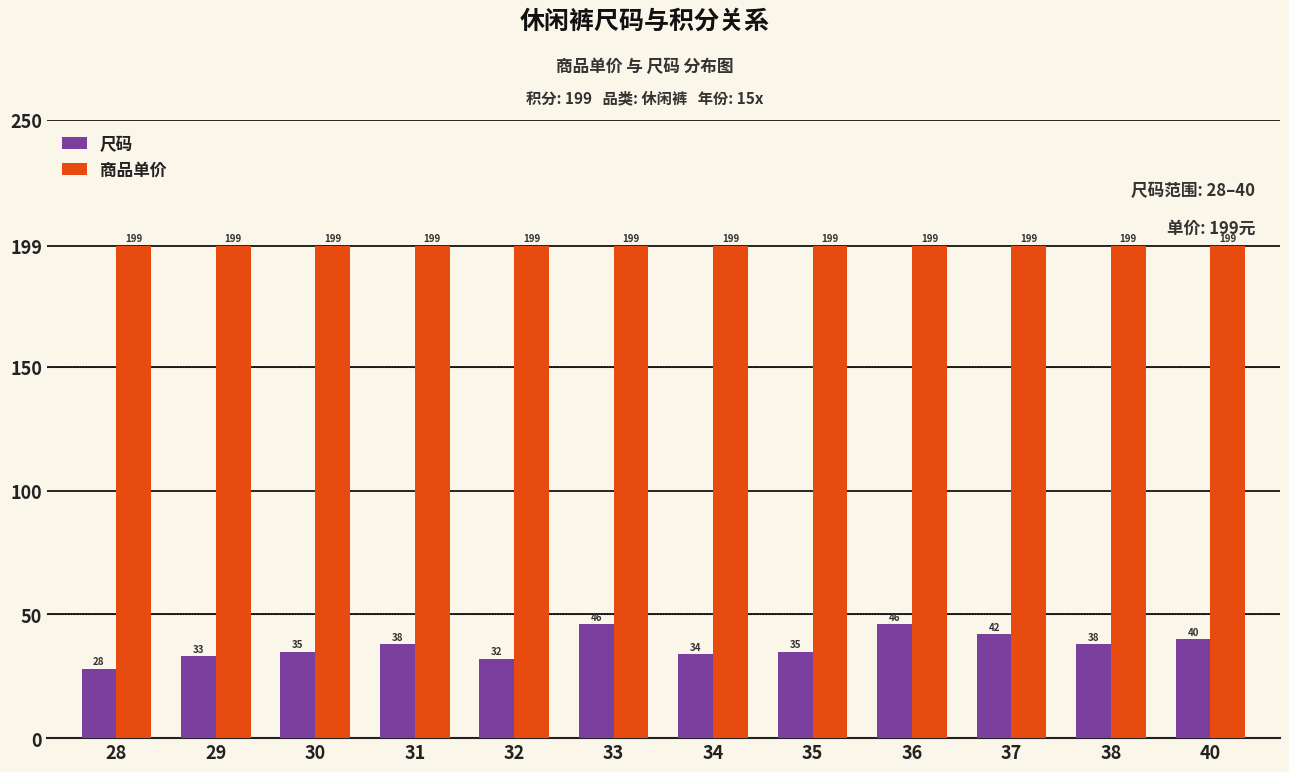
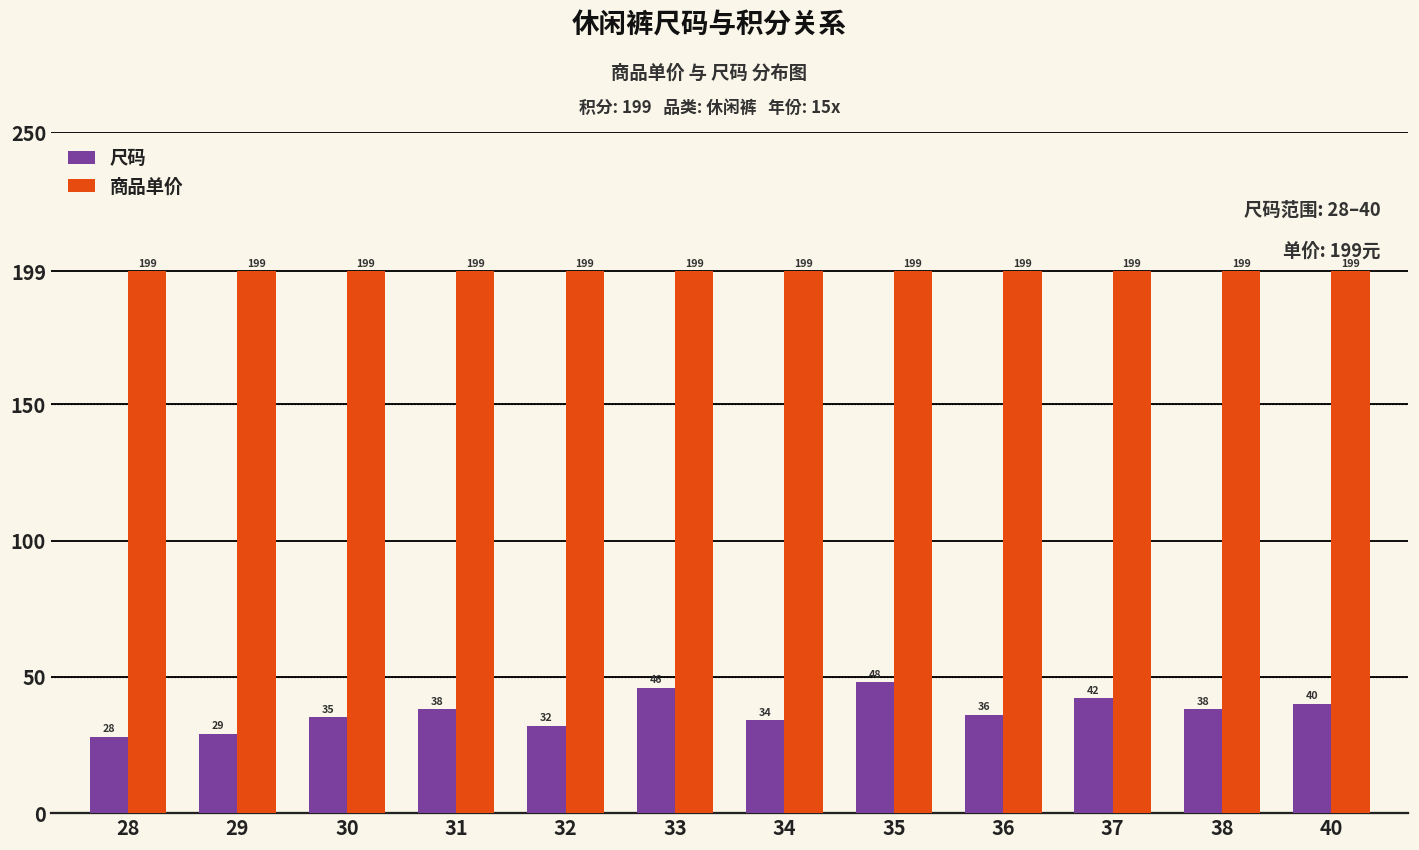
尺码, 29: 33 -> 29
尺码, 35: 35 -> 48
尺码, 36: 46 -> 36
